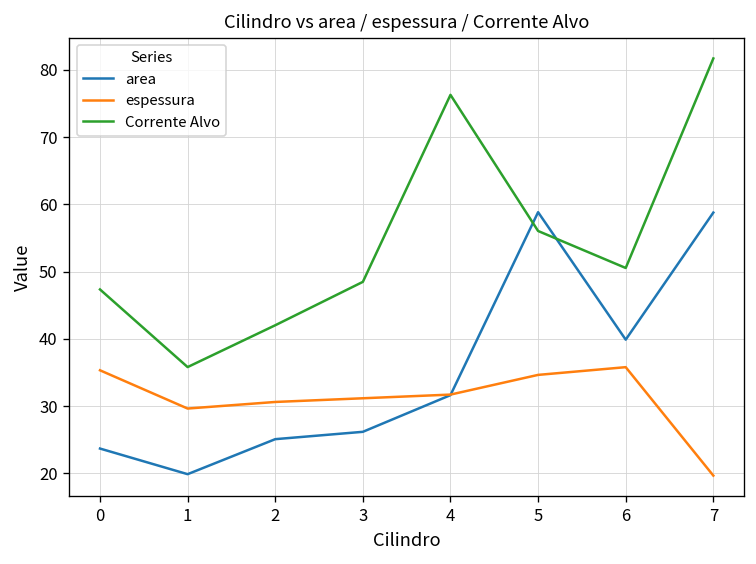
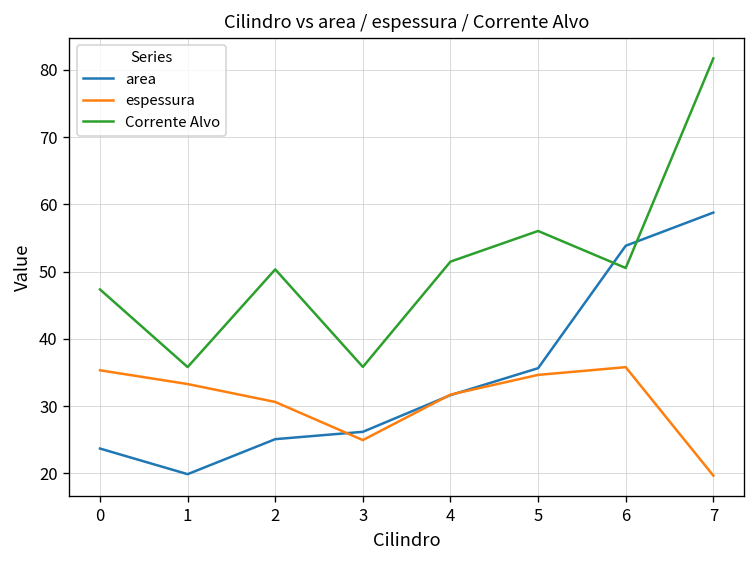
espessura, 1: 30 -> 33
Corrente Alvo, 2: 42 -> 50
espessura, 3: 31 -> 25
Corrente Alvo, 3: 48 -> 36
Corrente Alvo, 4: 76 -> 51
area, 5: 59 -> 36
area, 6: 40 -> 54
